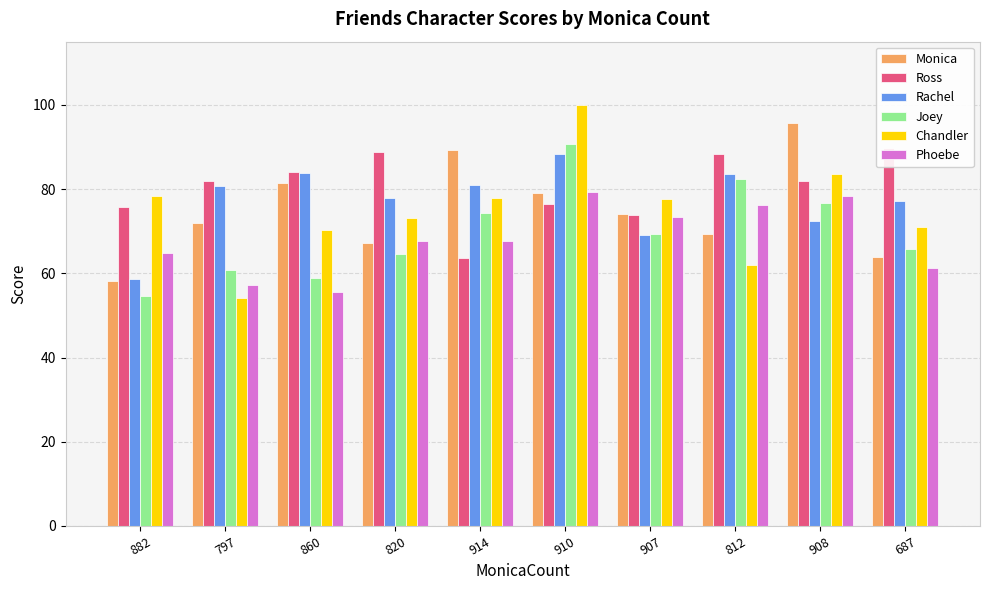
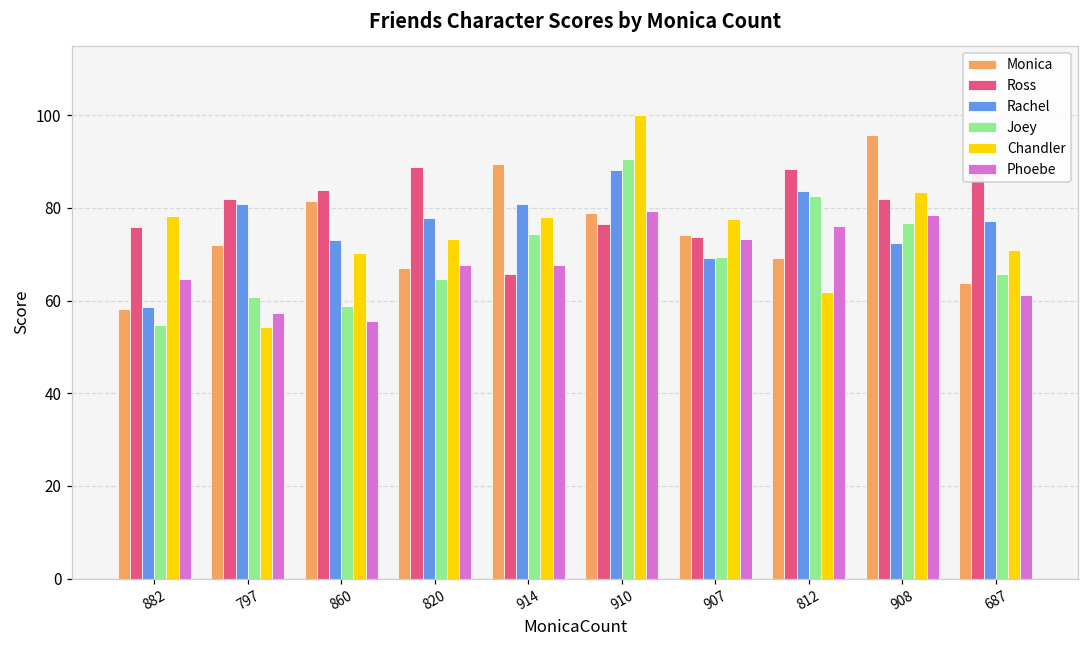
Rachel, 860: 84 -> 73
Ross, 914: 64 -> 66
